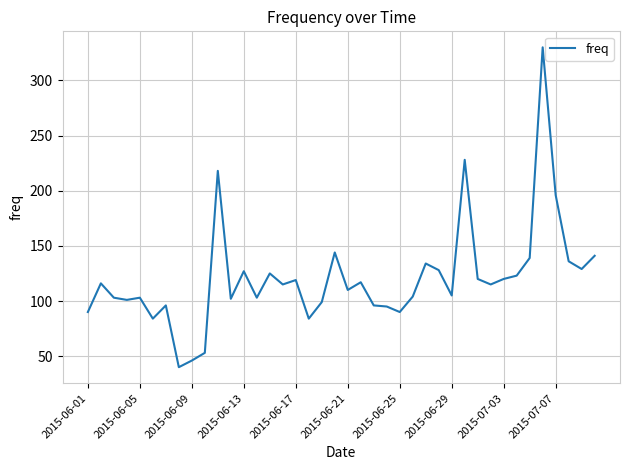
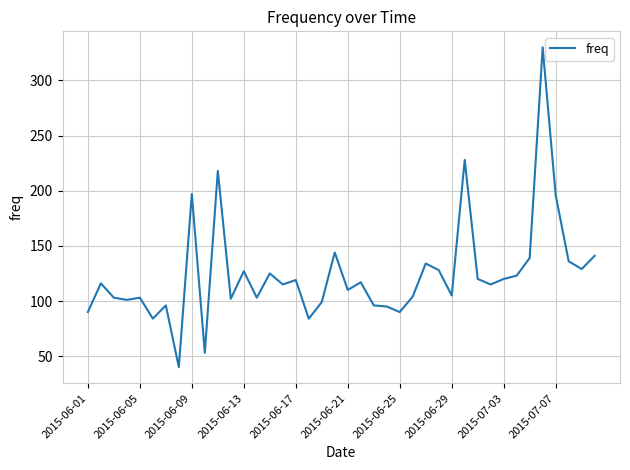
2015-06-09: 46 -> 197
